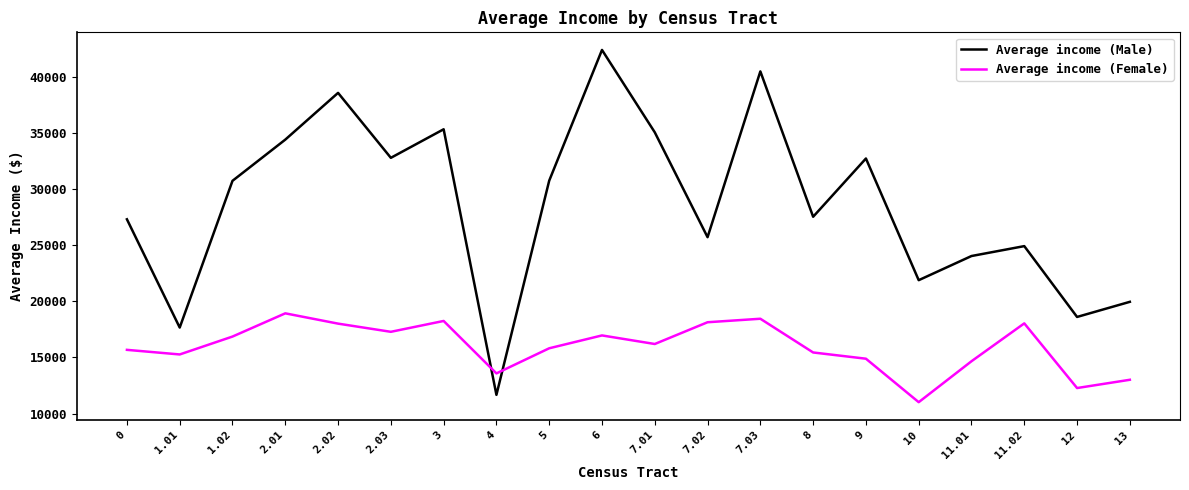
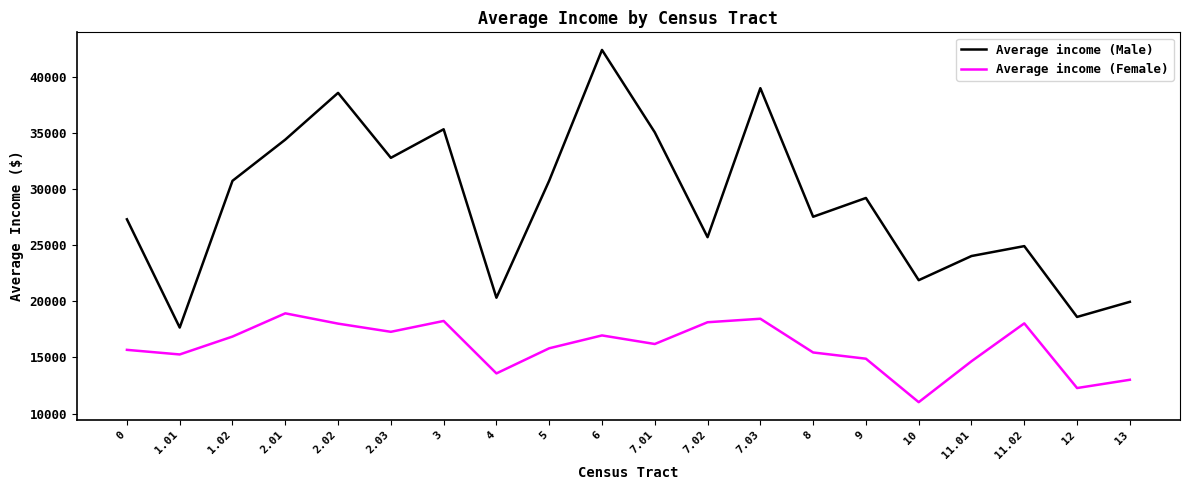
Average income (Male), 4: 11700 -> 20300
Average income (Male), 7.03: 40500 -> 39000
Average income (Male), 9: 32700 -> 29200
